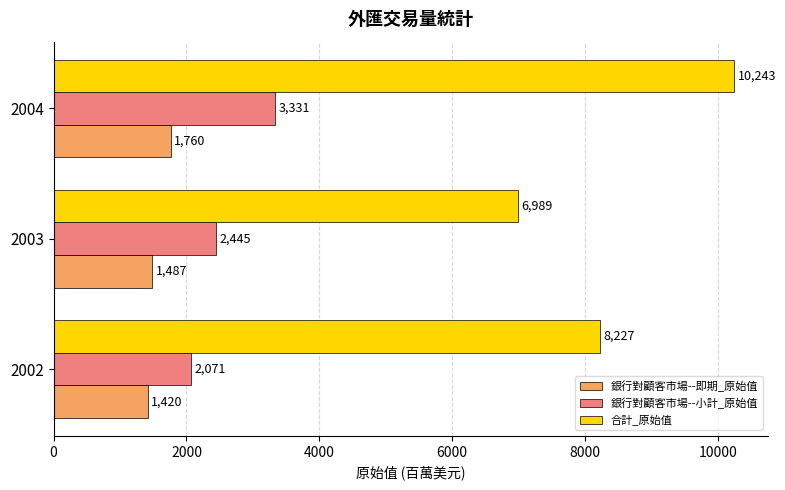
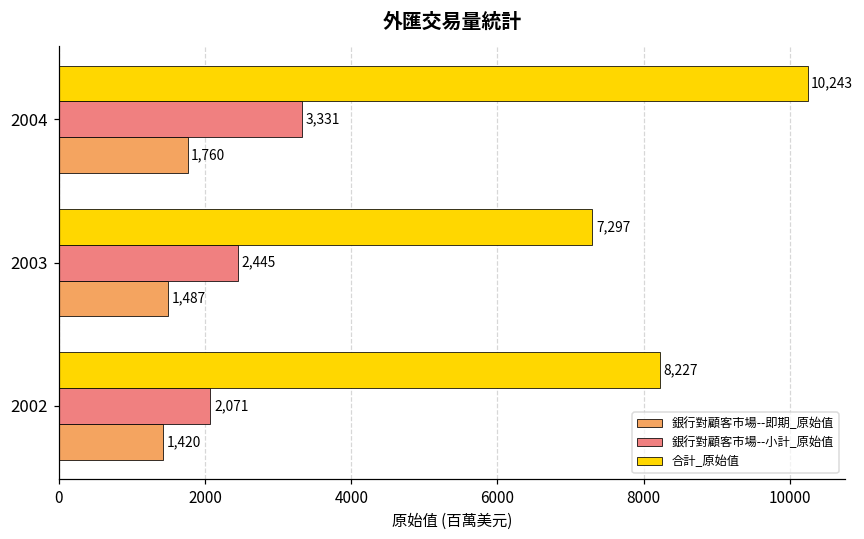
合計_原始值, 2003: 6,989 -> 7,297
